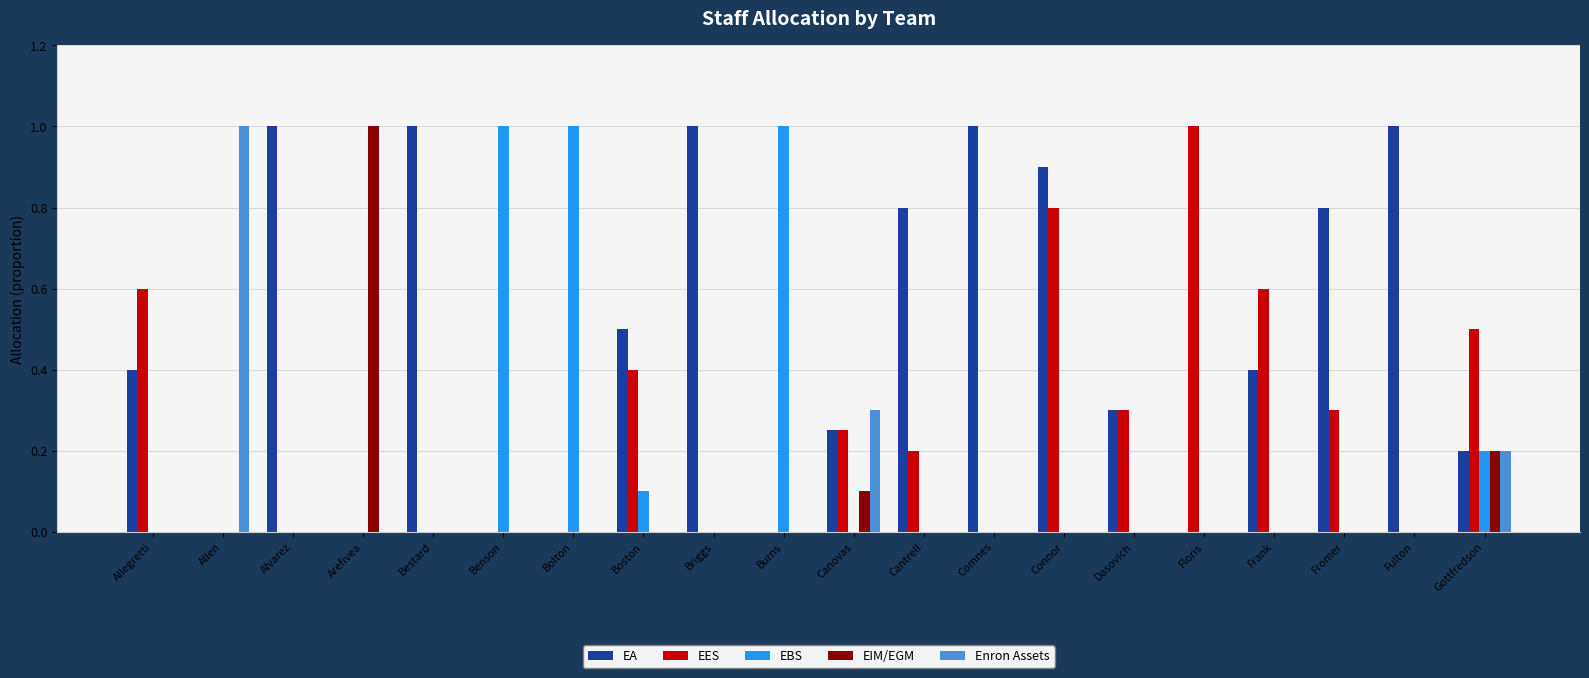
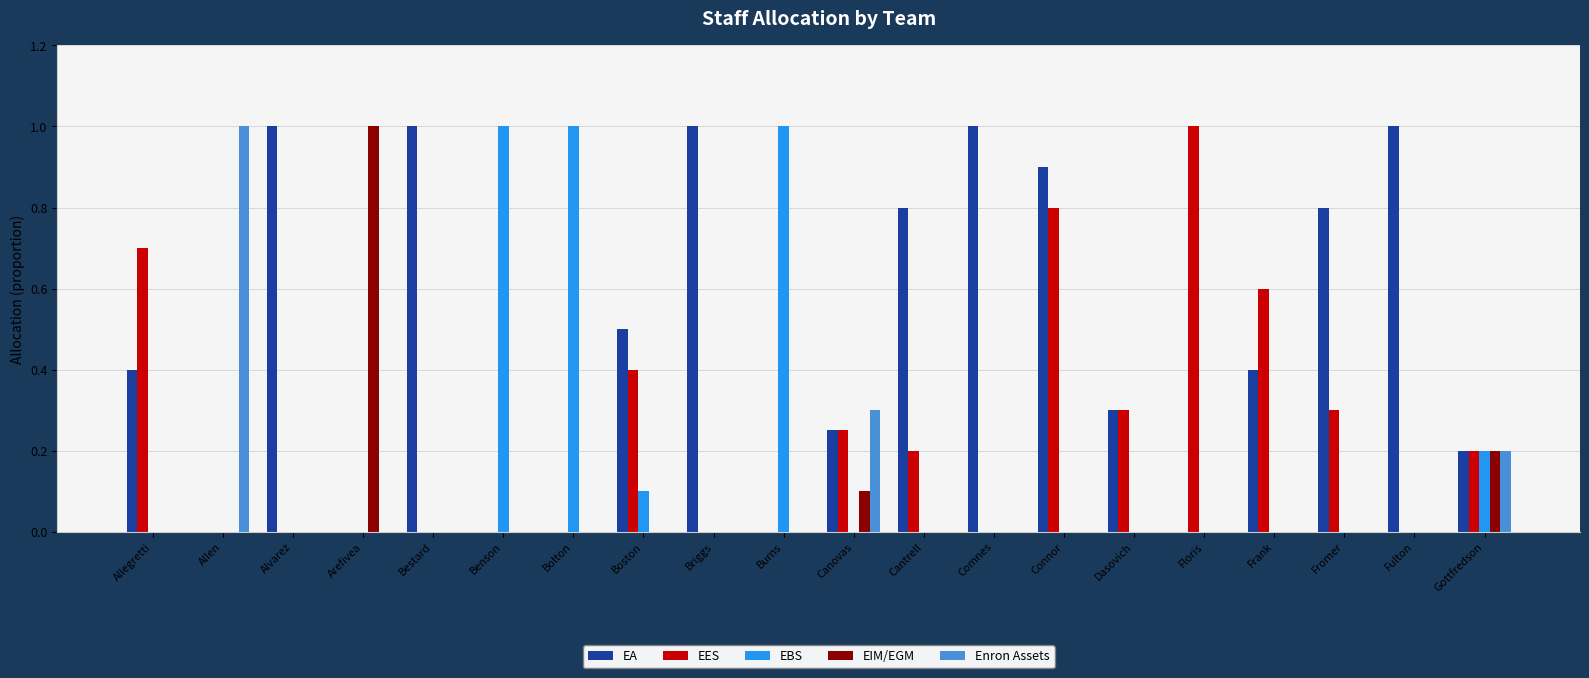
EES, Allegretti: 0.6 -> 0.7
EES, Gottfredson: 0.5 -> 0.2
